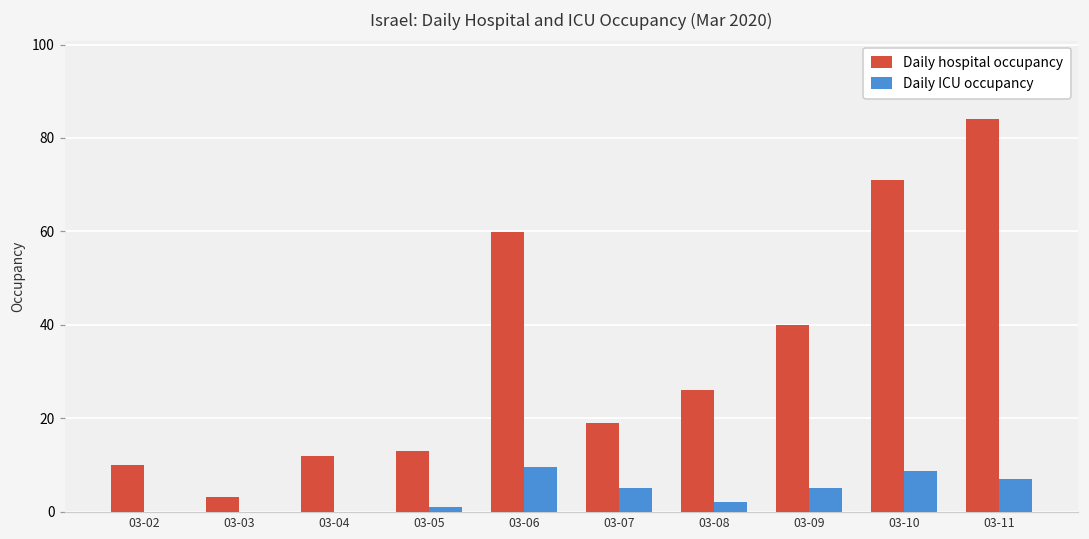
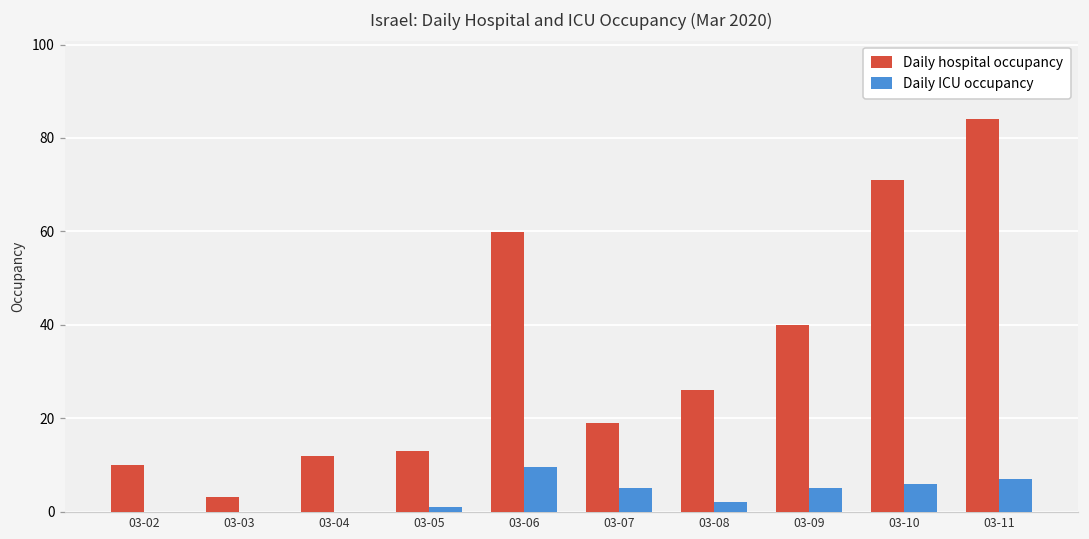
Daily ICU occupancy, 03-10: 9 -> 6
